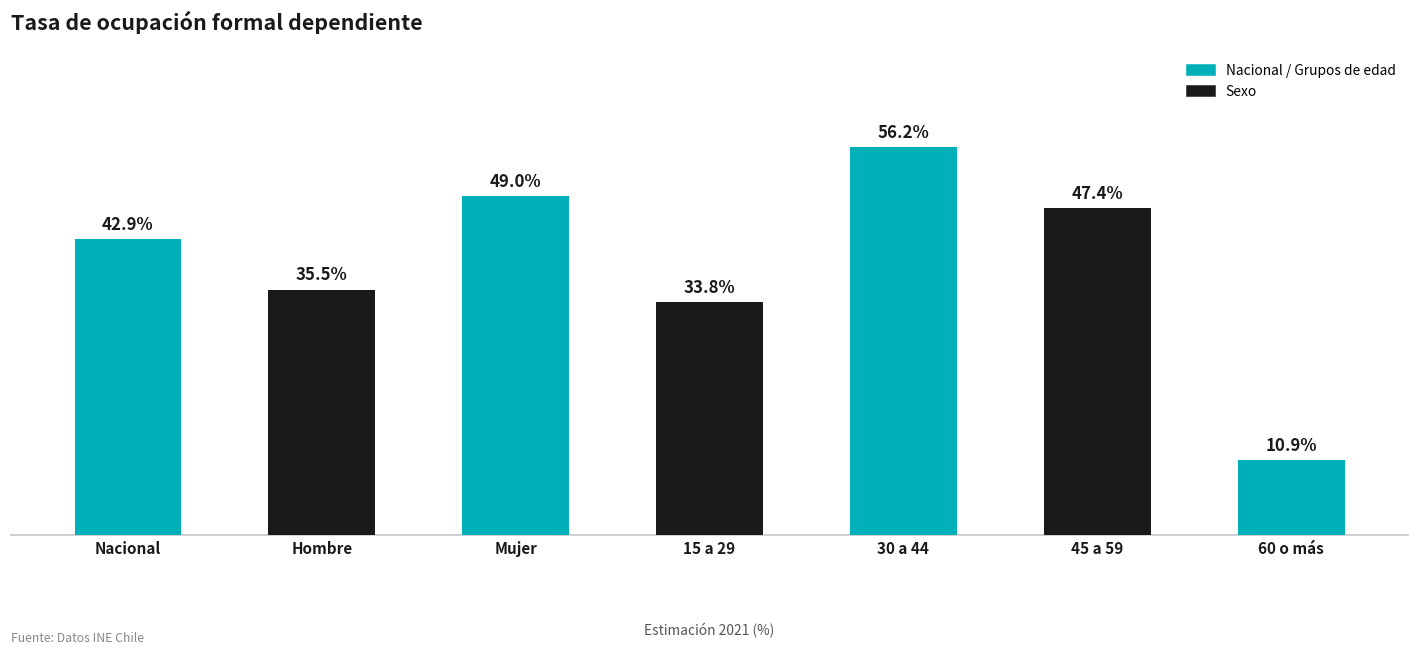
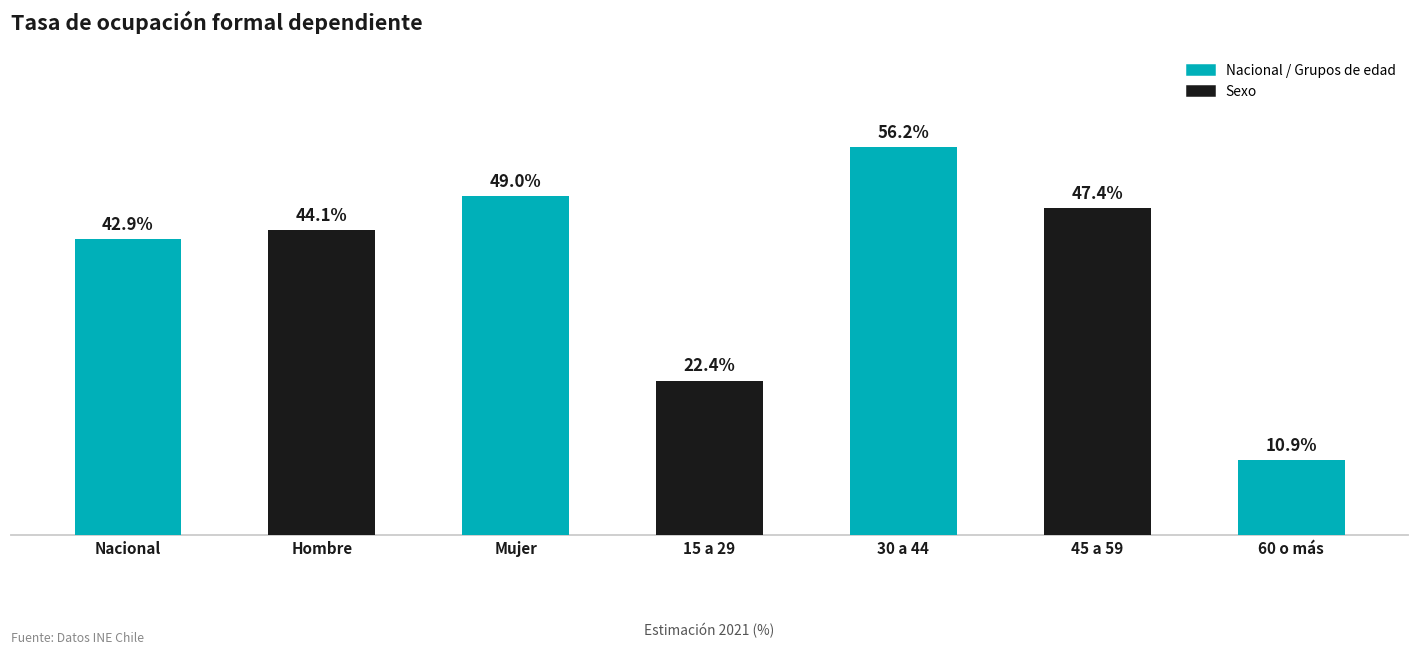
Hombre: 35.5% -> 44.1%
15 a 29: 33.8% -> 22.4%
